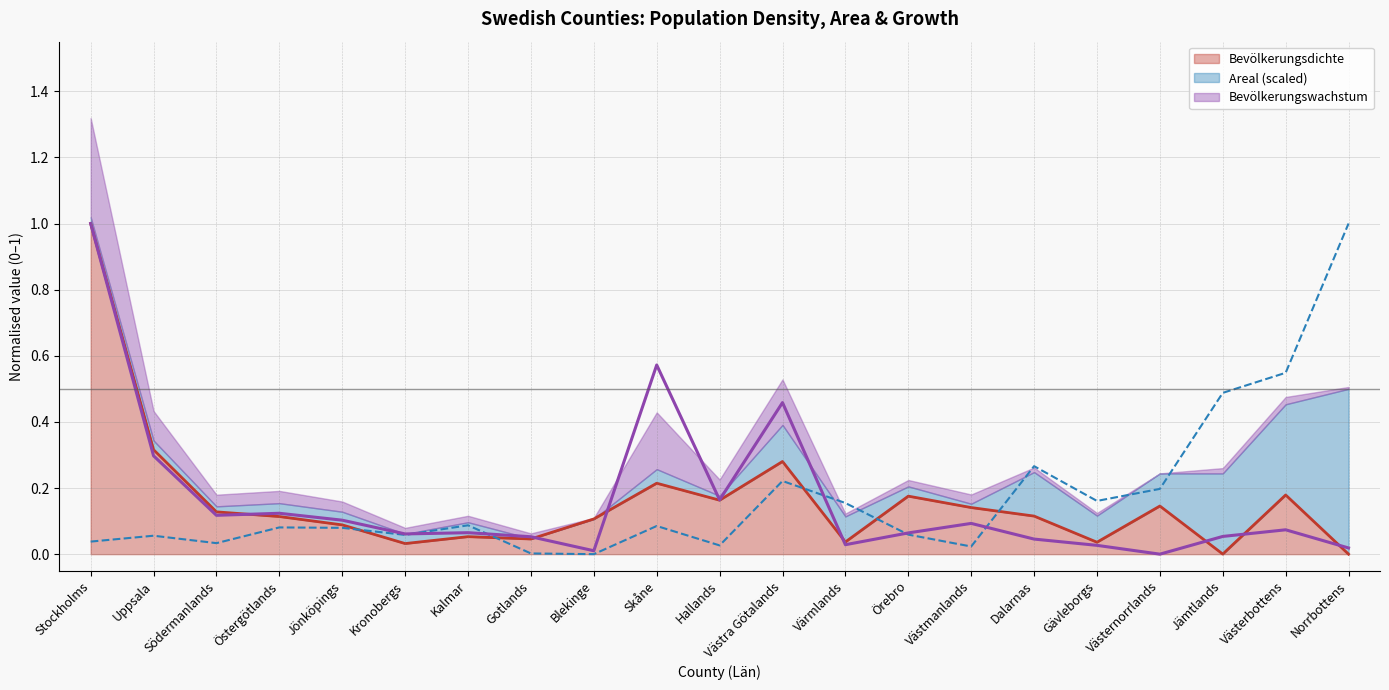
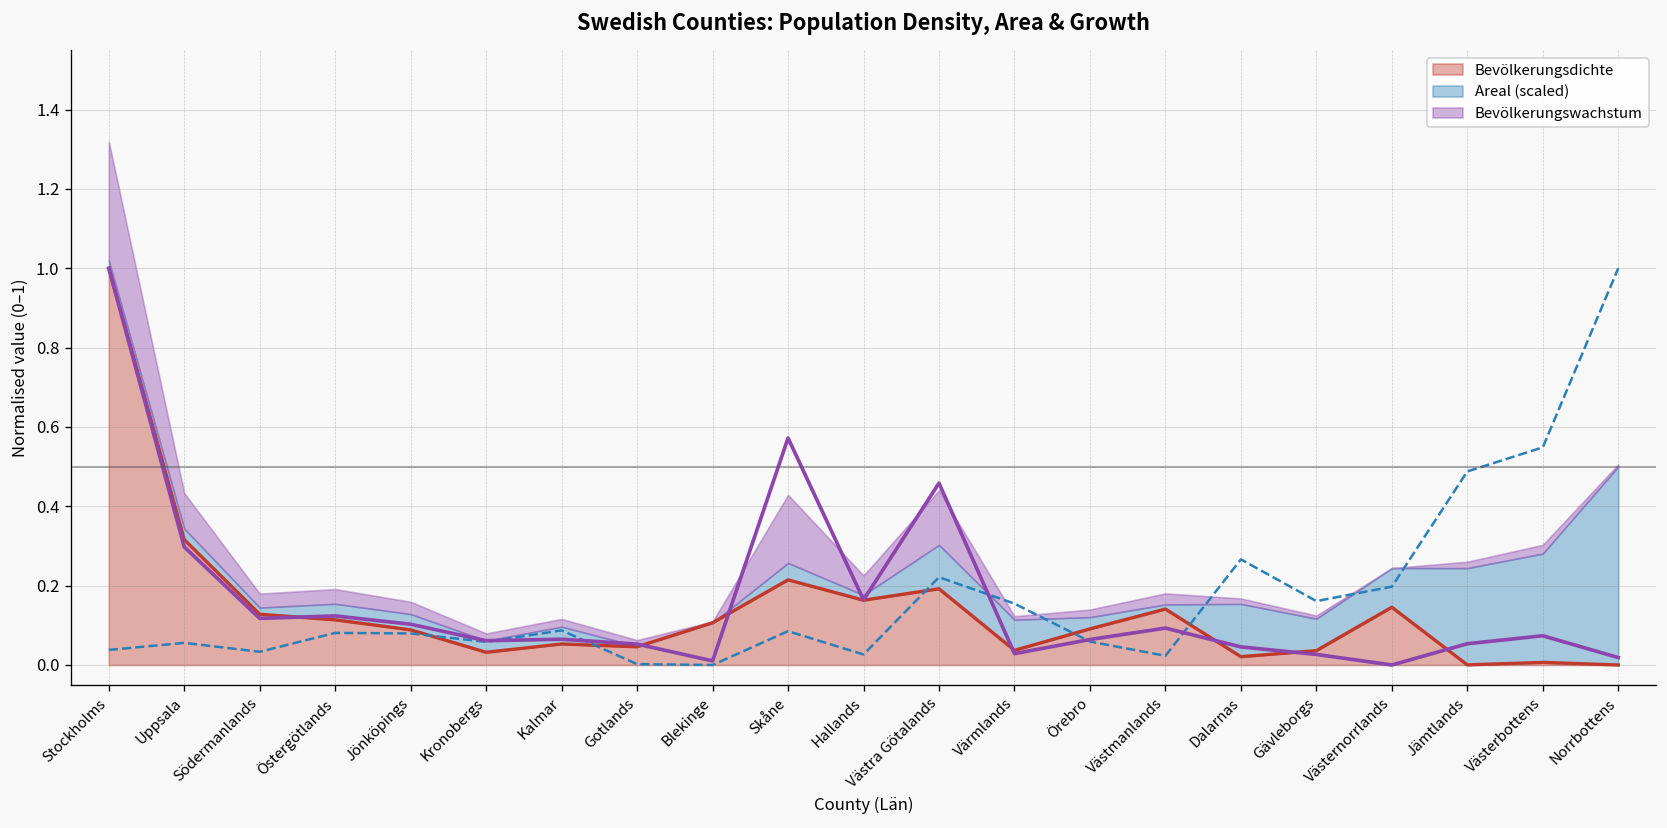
Bevölkerungsdichte, Västra Götalands: 0.28 -> 0.19
Bevölkerungsdichte, Örebro: 0.18 -> 0.09
Bevölkerungsdichte, Dalarnas: 0.12 -> 0.02
Bevölkerungsdichte, Västerbottens: 0.18 -> 0.01
